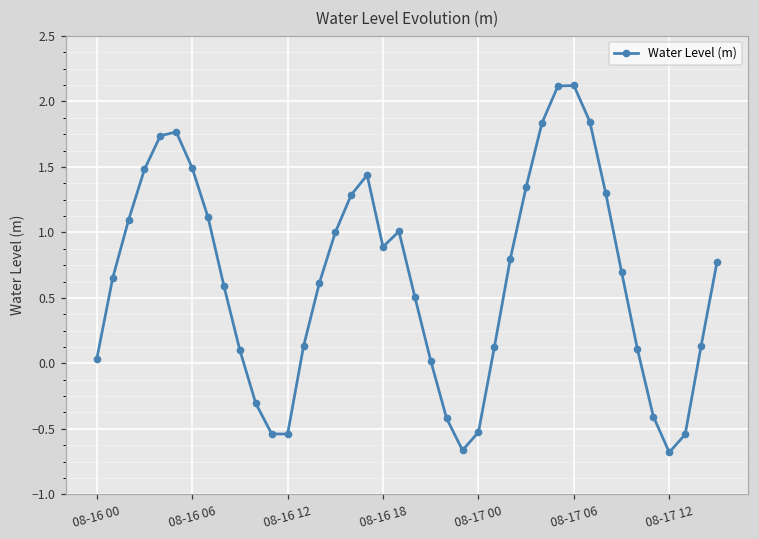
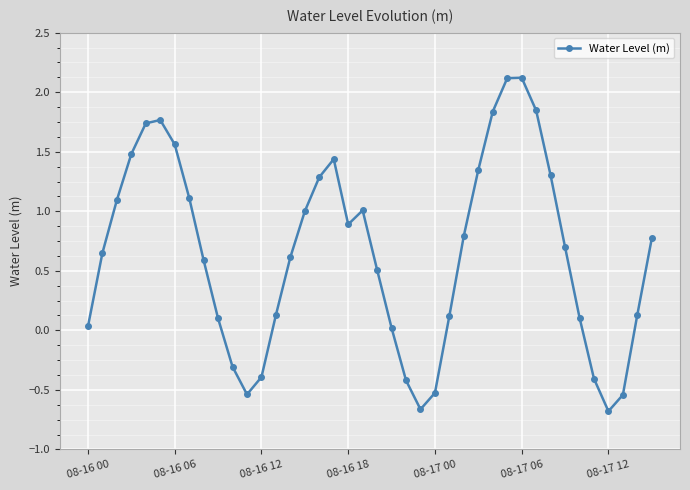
08-16 06: 1.49 -> 1.56
08-16 12: -0.54 -> -0.39
